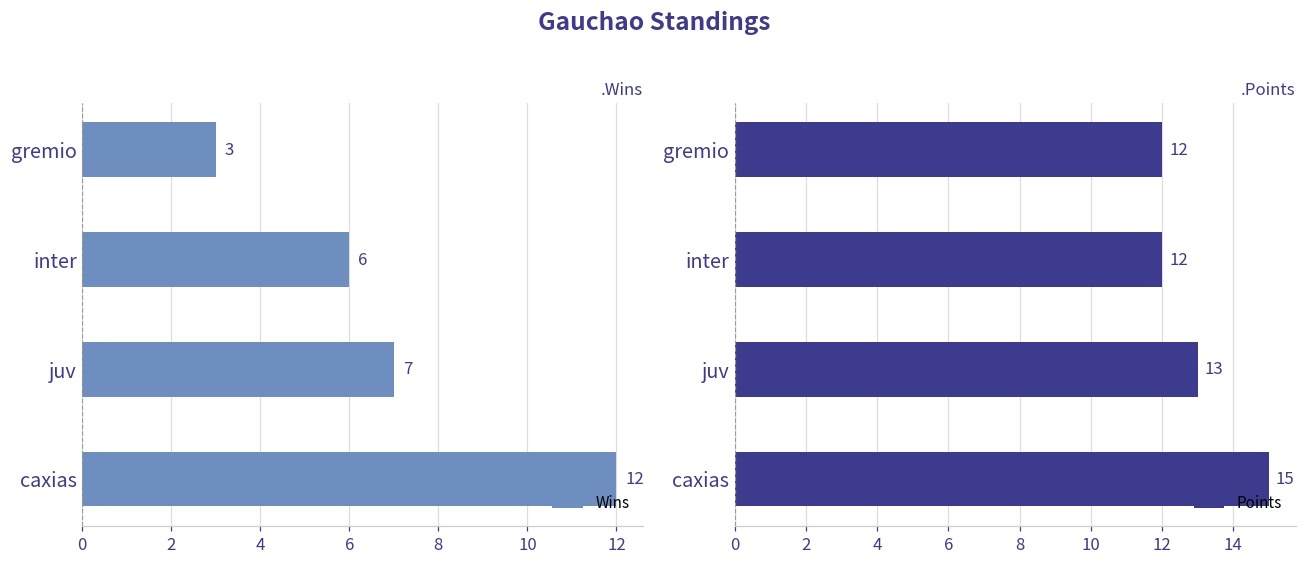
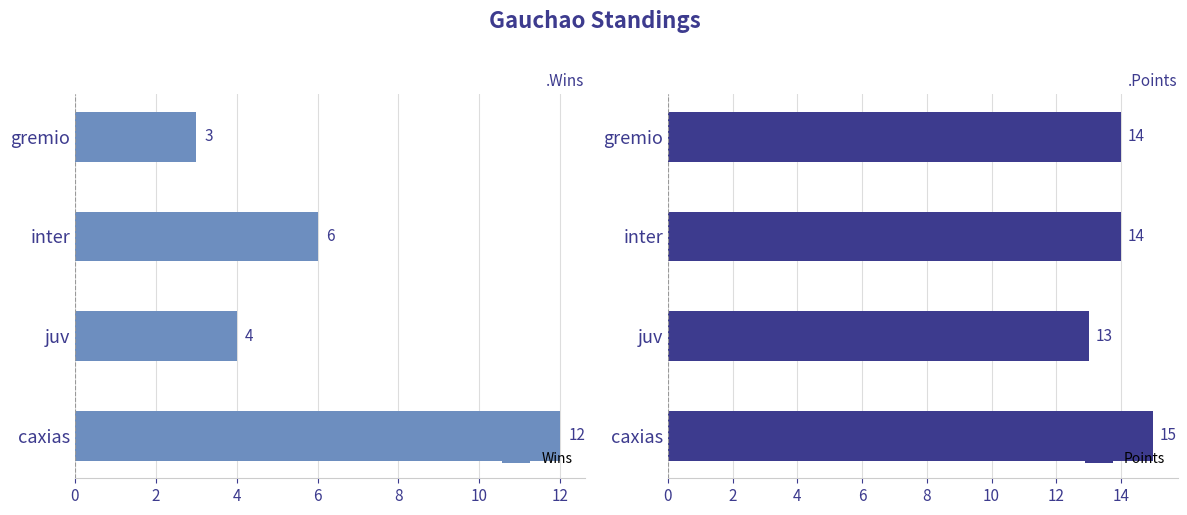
.Wins, juv: 7 -> 4
.Points, gremio: 12 -> 14
.Points, inter: 12 -> 14
